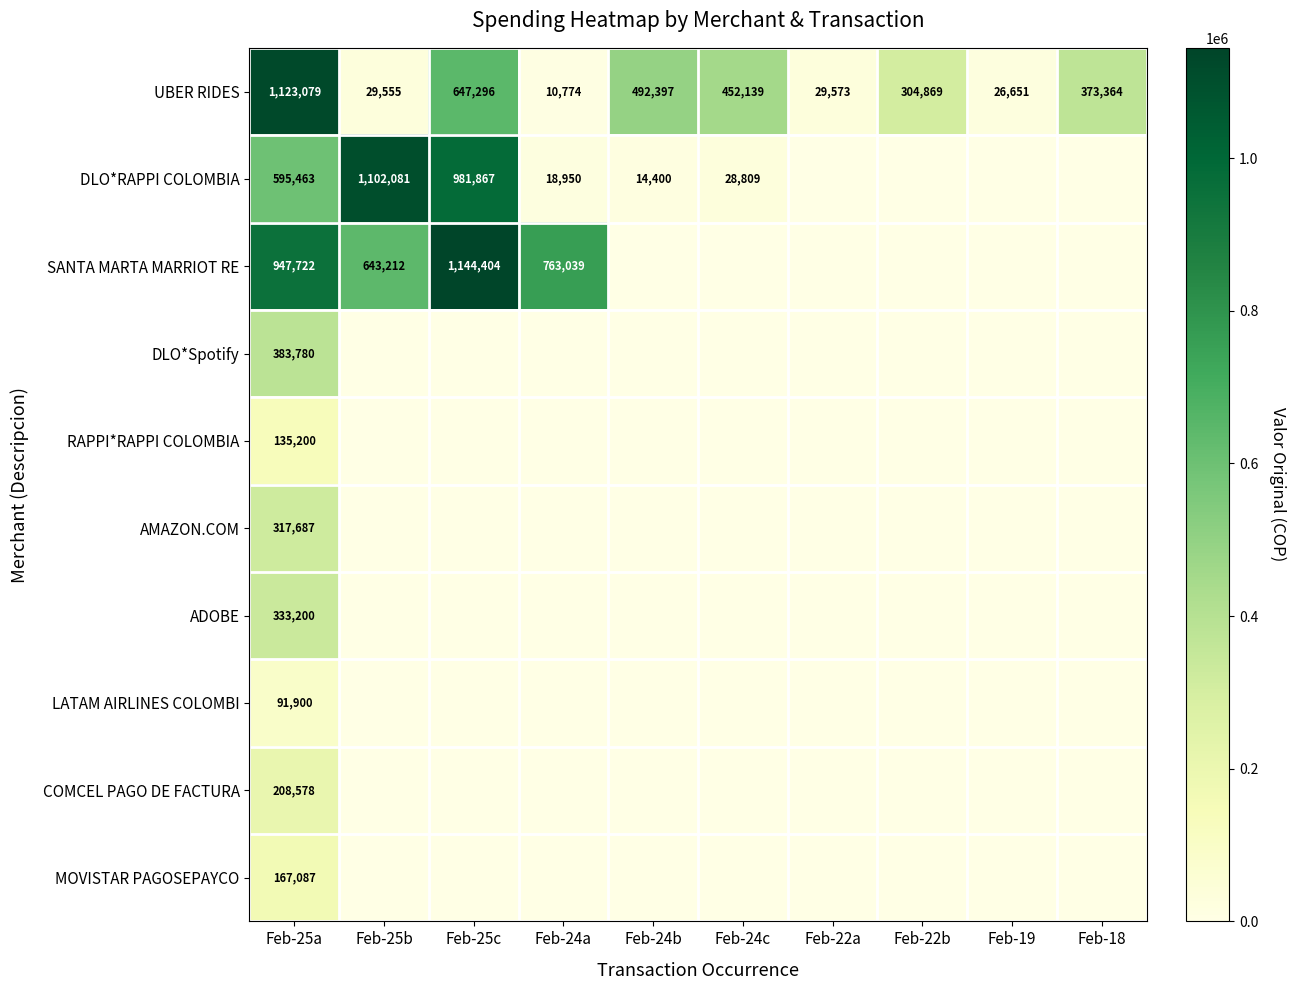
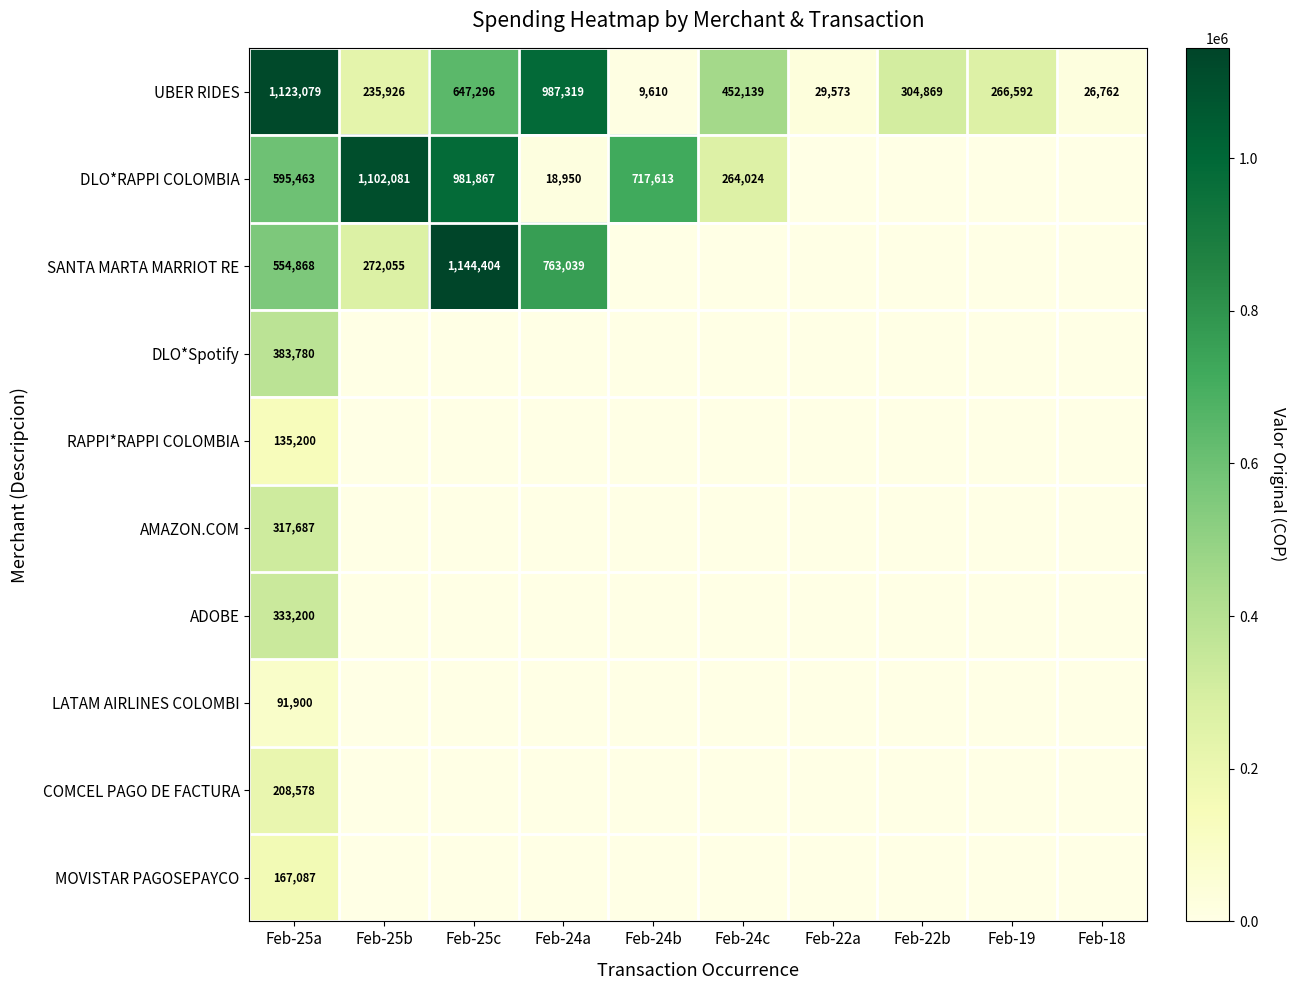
UBER RIDES, Feb-25b: 29,555 -> 235,926
UBER RIDES, Feb-24a: 10,774 -> 987,319
UBER RIDES, Feb-24b: 492,397 -> 9,610
UBER RIDES, Feb-19: 26,651 -> 266,592
UBER RIDES, Feb-18: 373,364 -> 26,762
DLO*RAPPI COLOMBIA, Feb-24b: 14,400 -> 717,613
DLO*RAPPI COLOMBIA, Feb-24c: 28,809 -> 264,024
SANTA MARTA MARRIOT RE, Feb-25a: 947,722 -> 554,868
SANTA MARTA MARRIOT RE, Feb-25b: 643,212 -> 272,055
